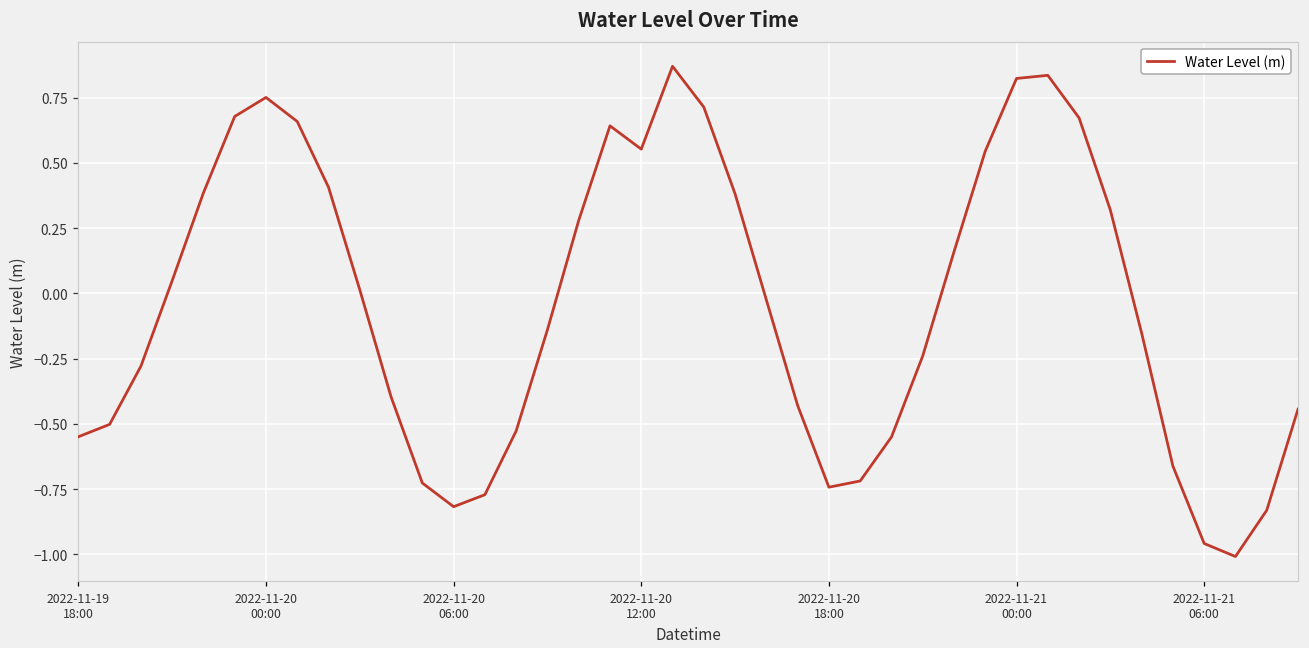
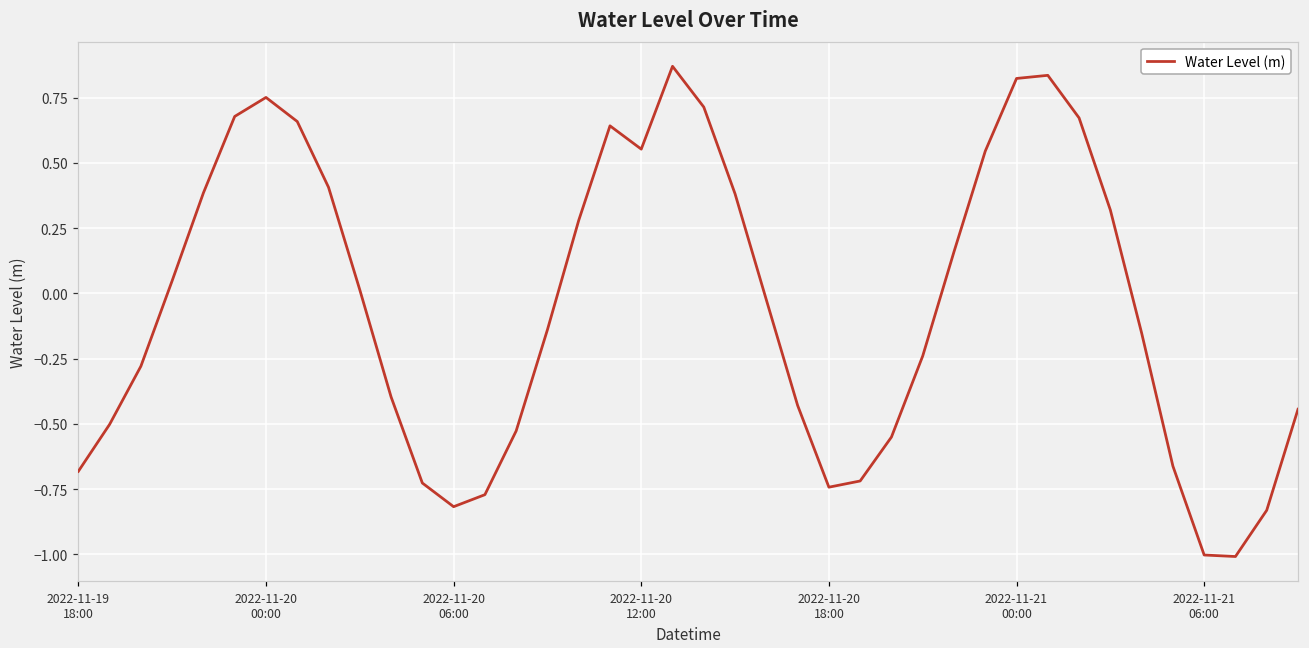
2022-11-19 18:00: -0.55 -> -0.68
2022-11-21 06:00: -0.96 -> -1.00
